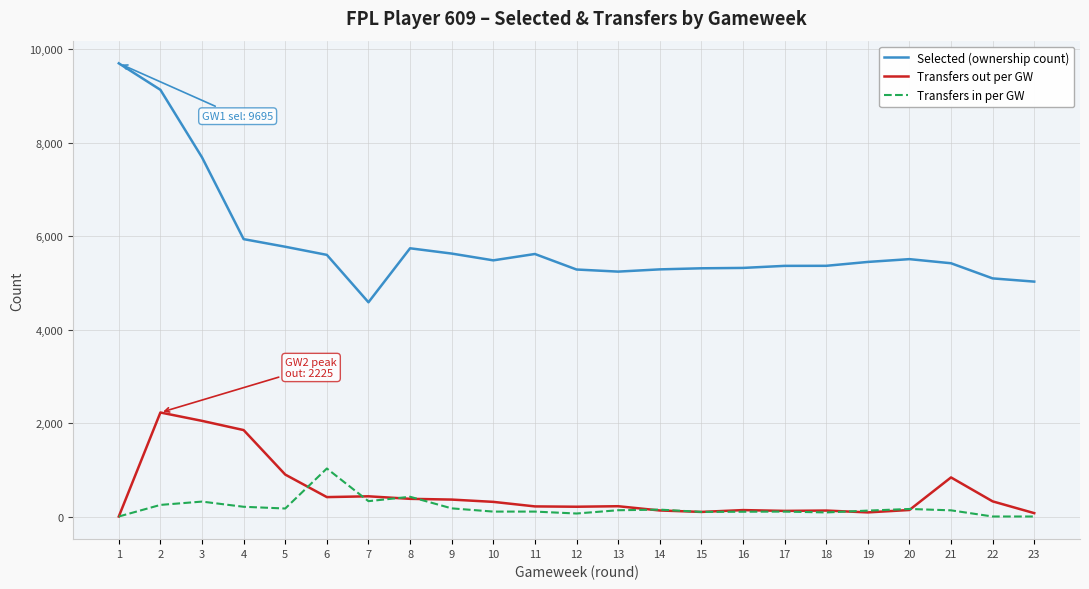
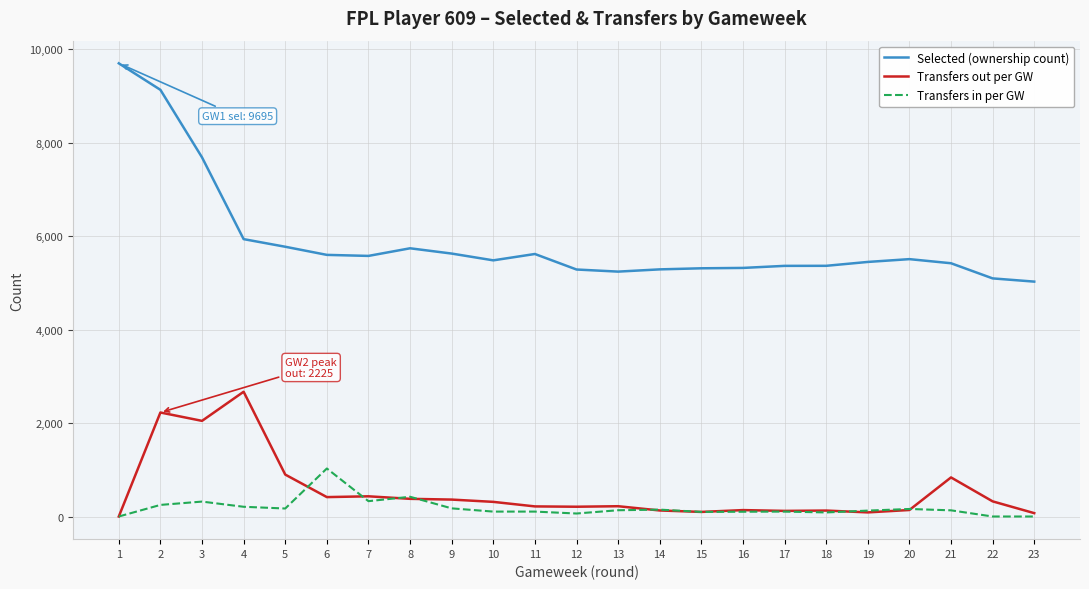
Transfers out per GW, 4: 1,800 -> 2,700
Selected (ownership count), 7: 4,600 -> 5,600
